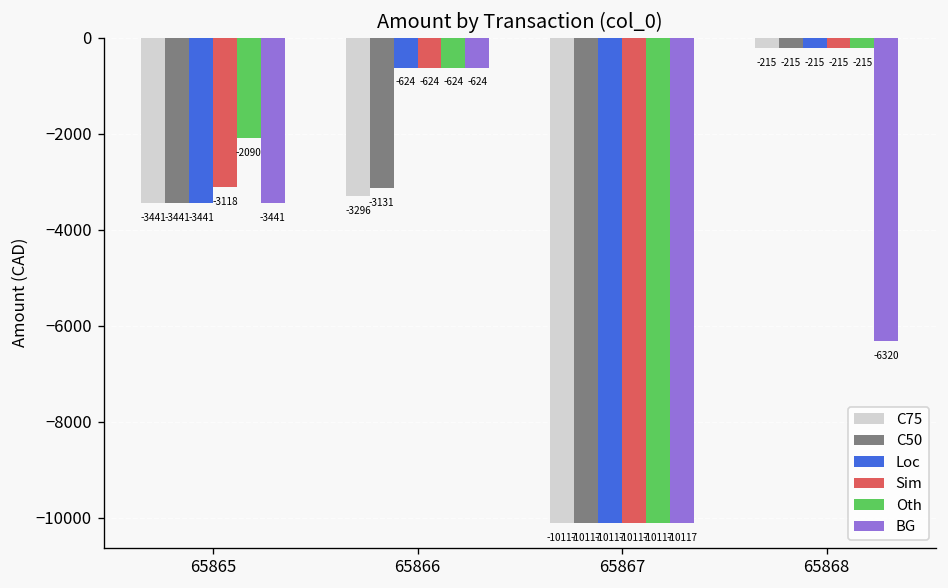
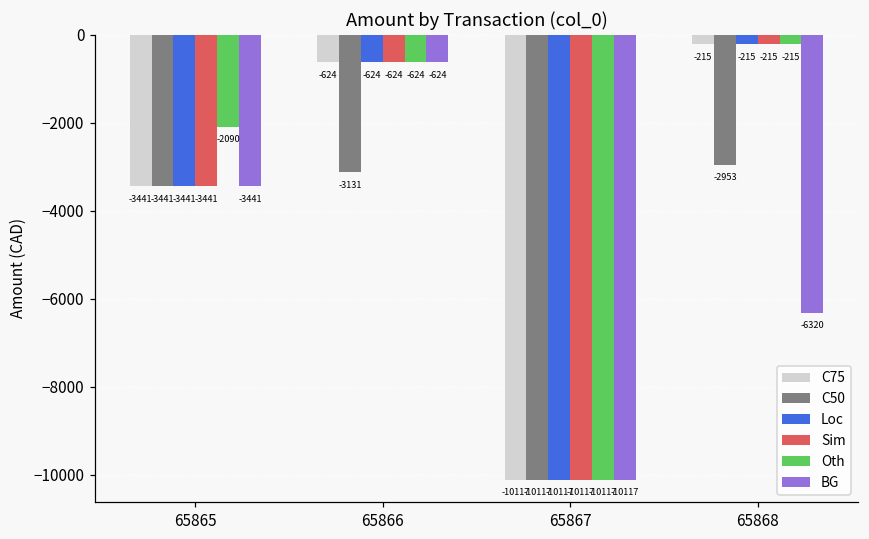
Sim, 65865: -3118 -> -3441
C75, 65866: -3296 -> -624
C50, 65868: -215 -> -2953
